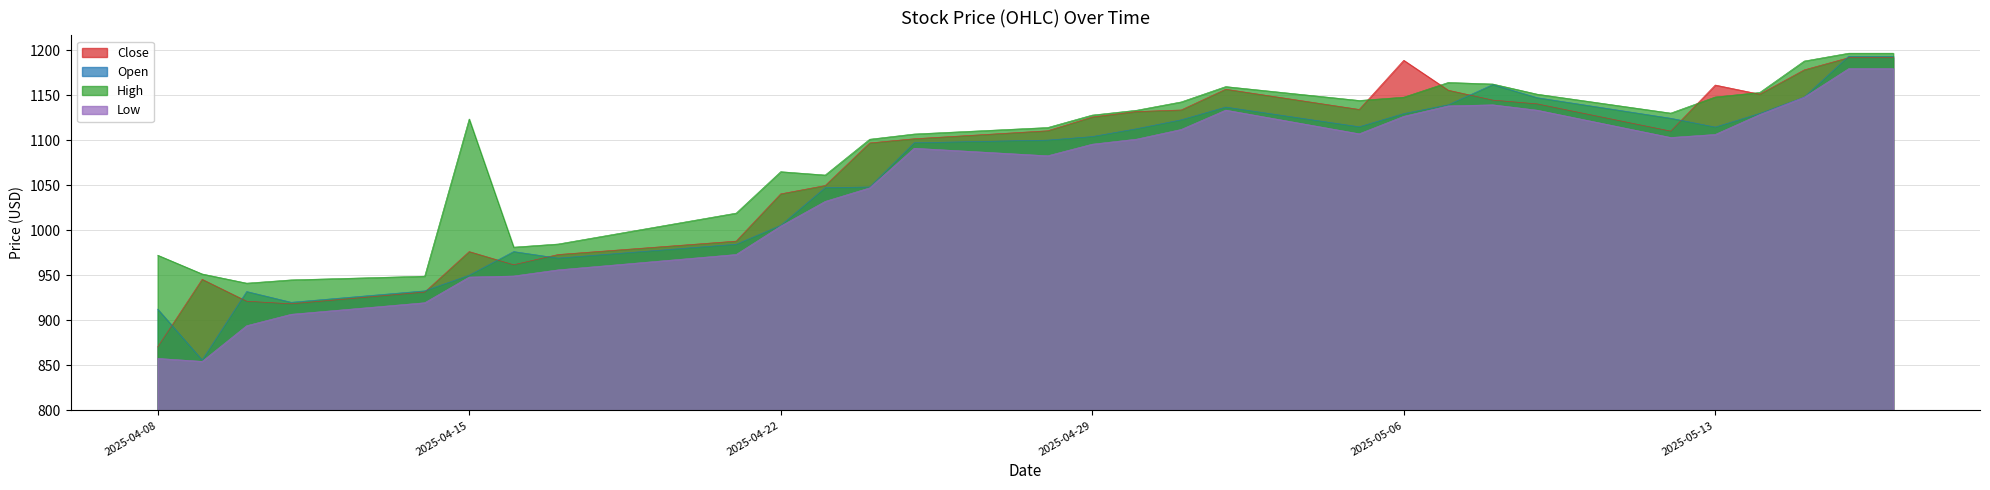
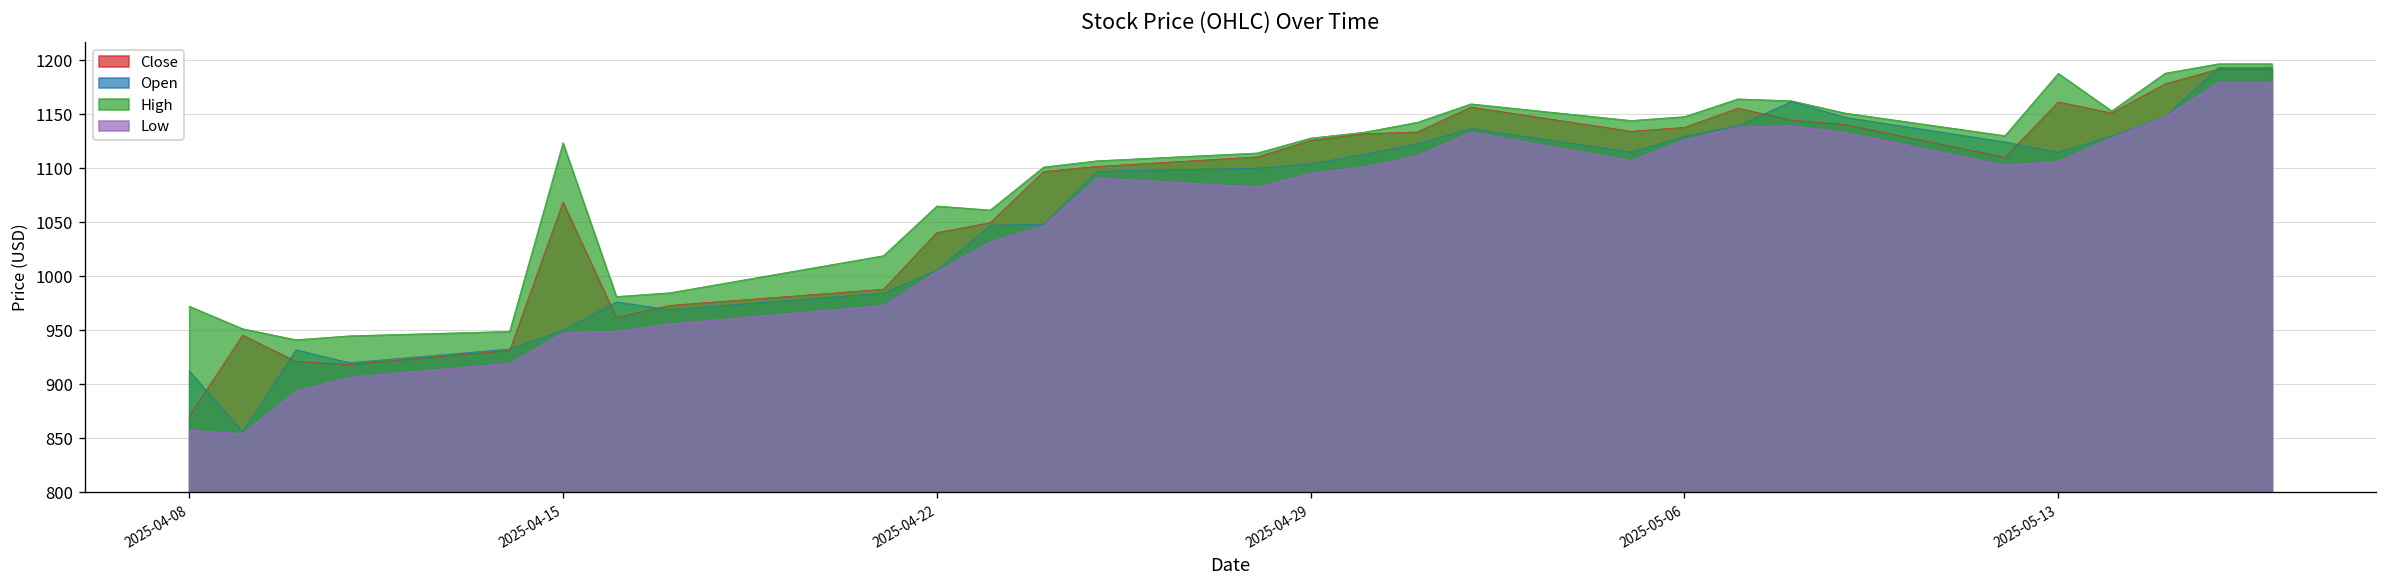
Close, 2025-04-15: 980 -> 1070
Close, 2025-05-06: 1190 -> 1140
High, 2025-05-13: 1150 -> 1190
